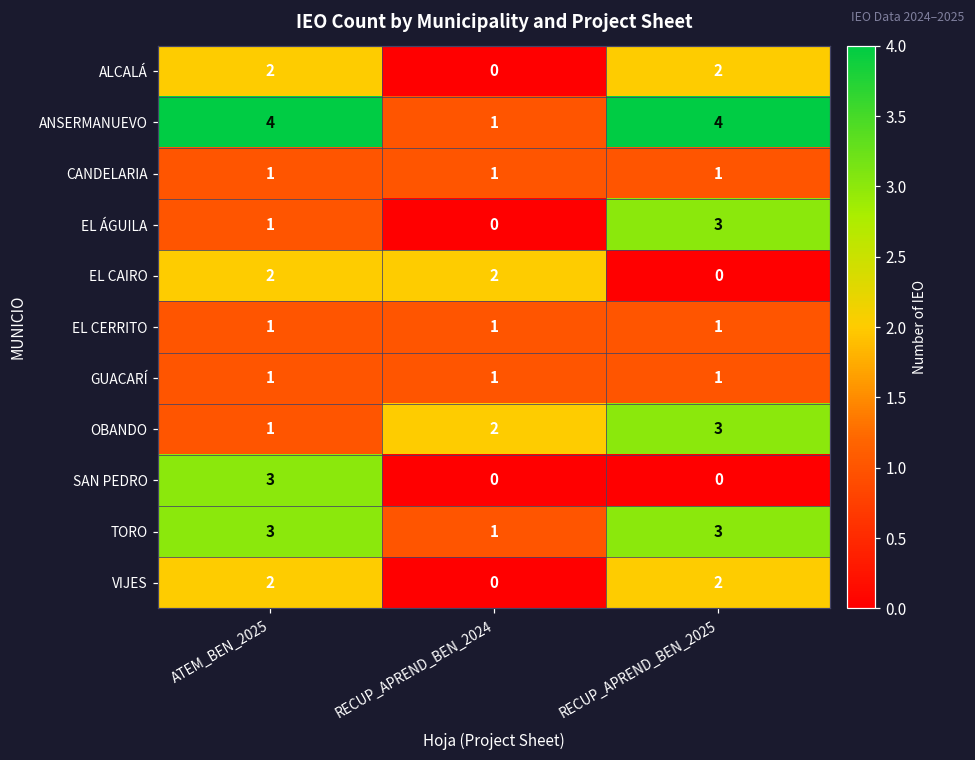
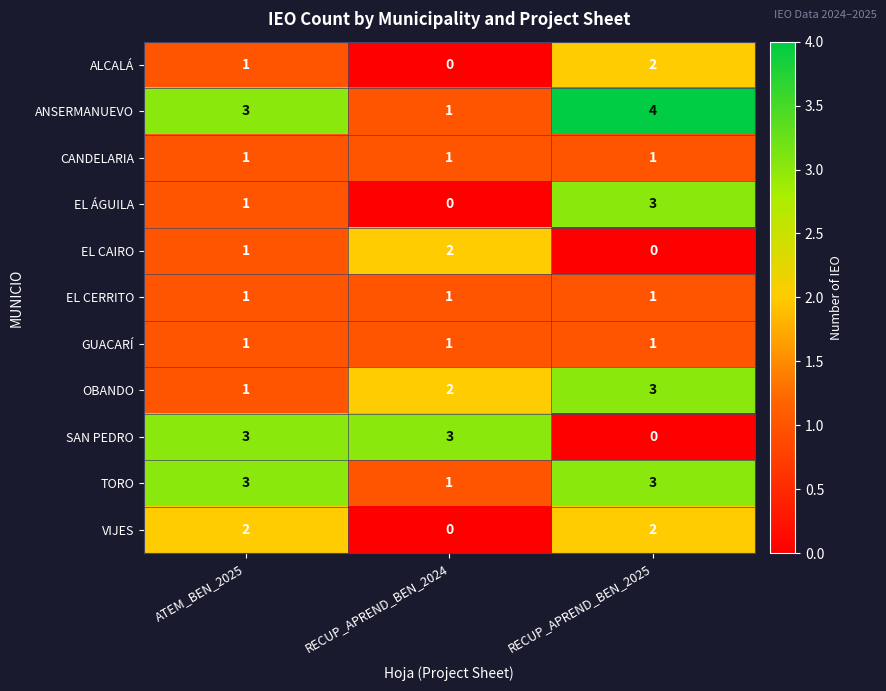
ALCALÁ, ATEM_BEN_2025: 2 -> 1
ANSERMANUEVO, ATEM_BEN_2025: 4 -> 3
EL CAIRO, ATEM_BEN_2025: 2 -> 1
SAN PEDRO, RECUP_APREND_BEN_2024: 0 -> 3
